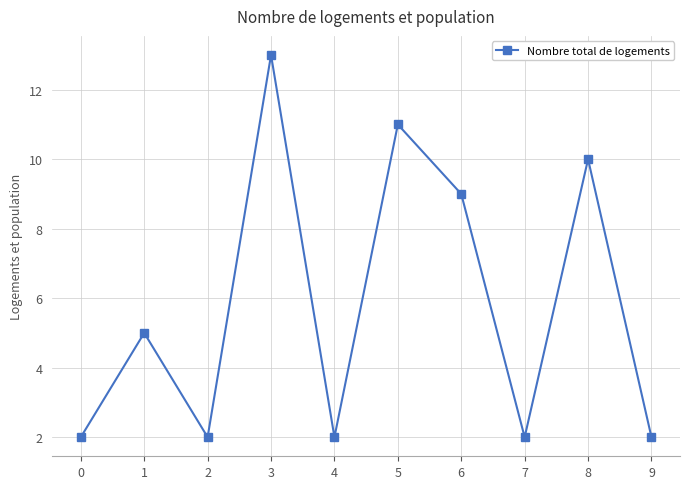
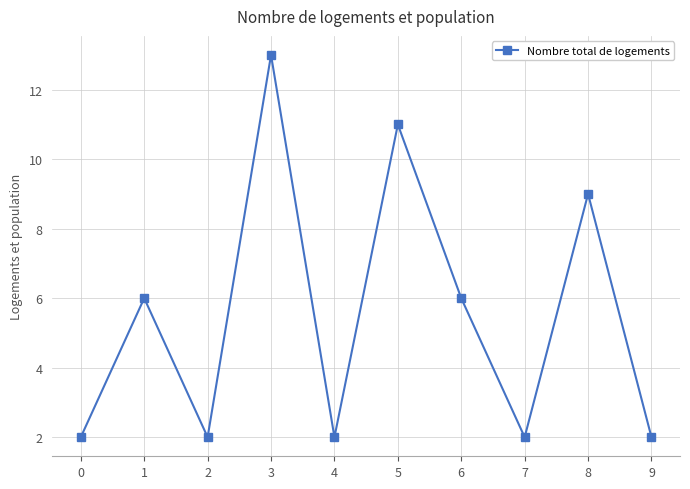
1: 5 -> 6
6: 9 -> 6
8: 10 -> 9
